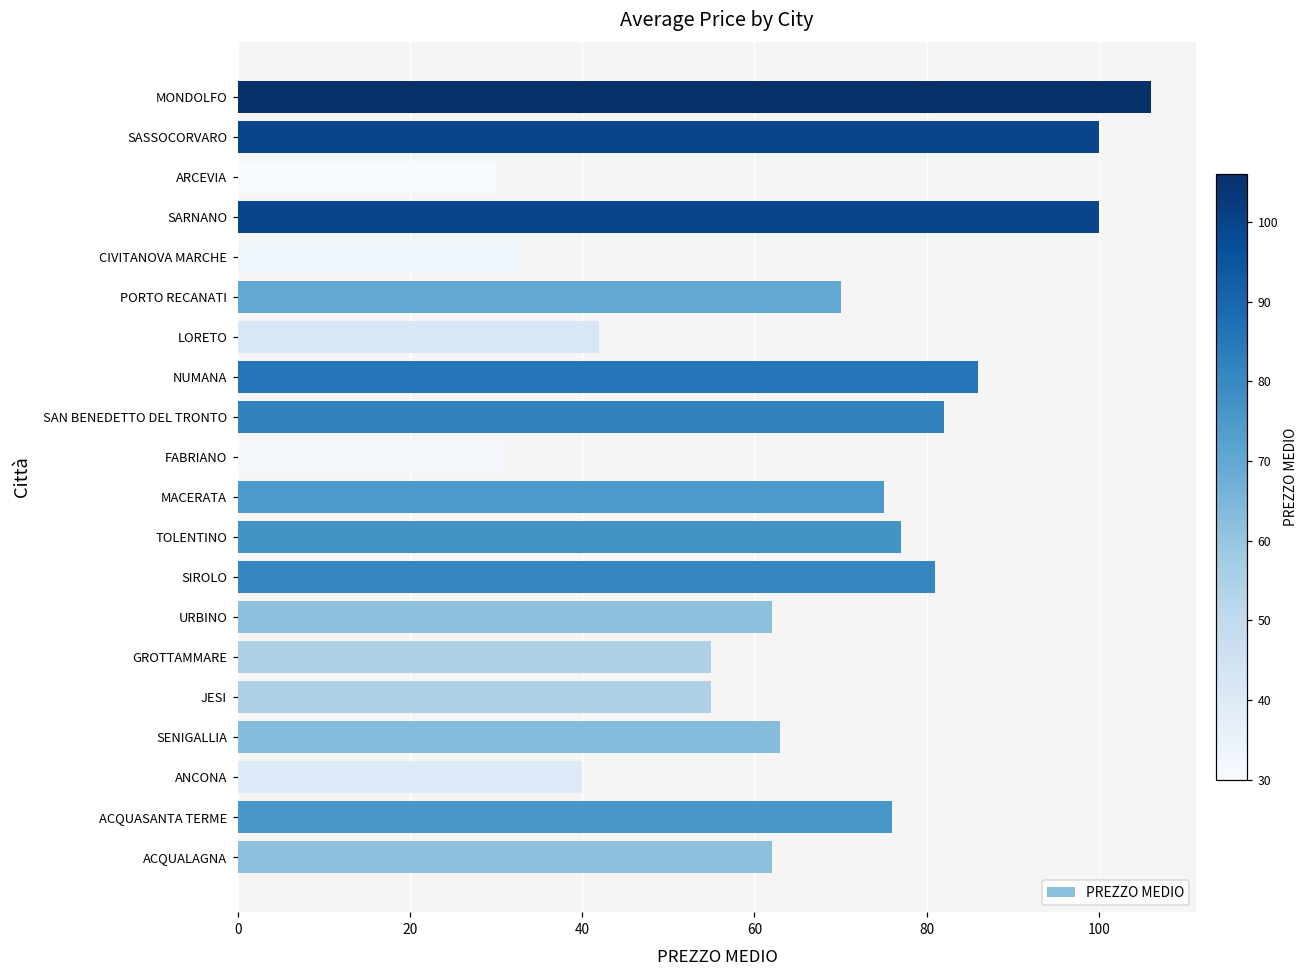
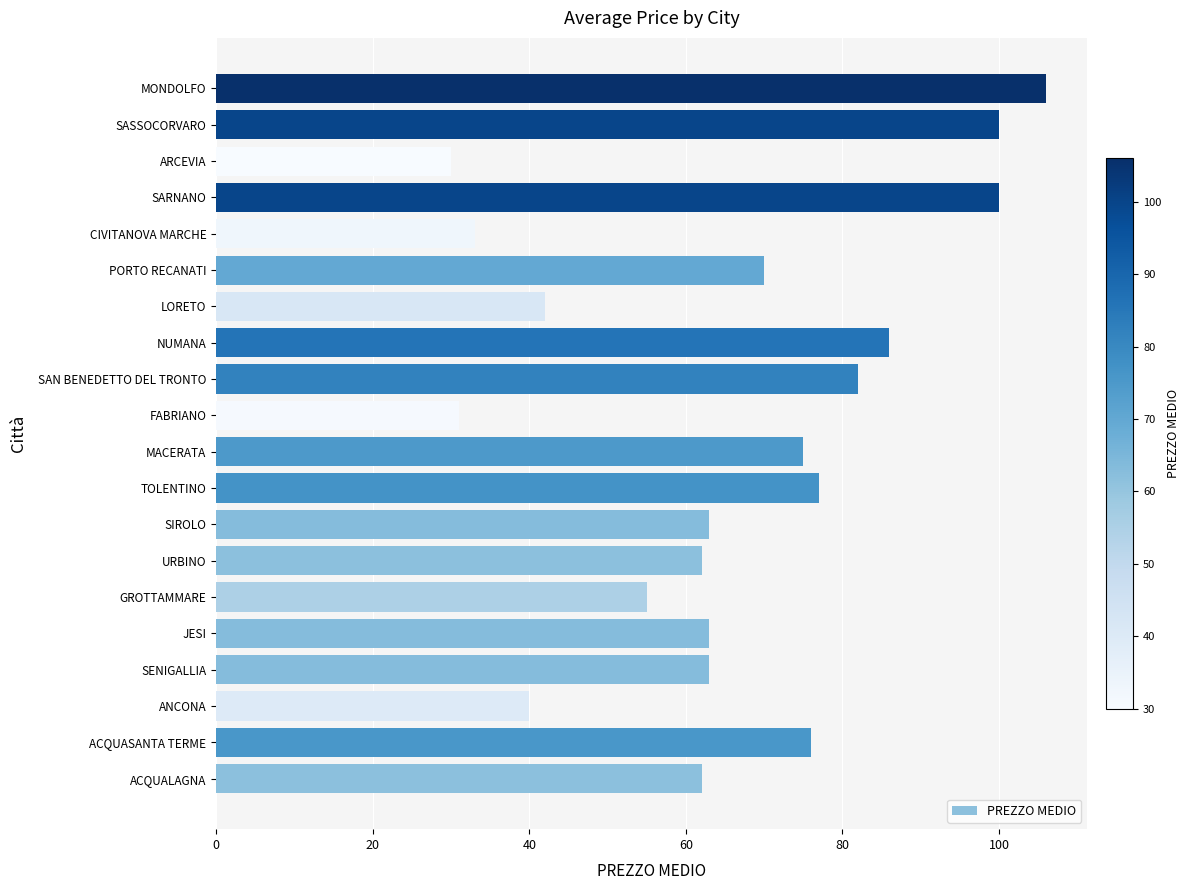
SIROLO: 81 -> 63
JESI: 55 -> 63
